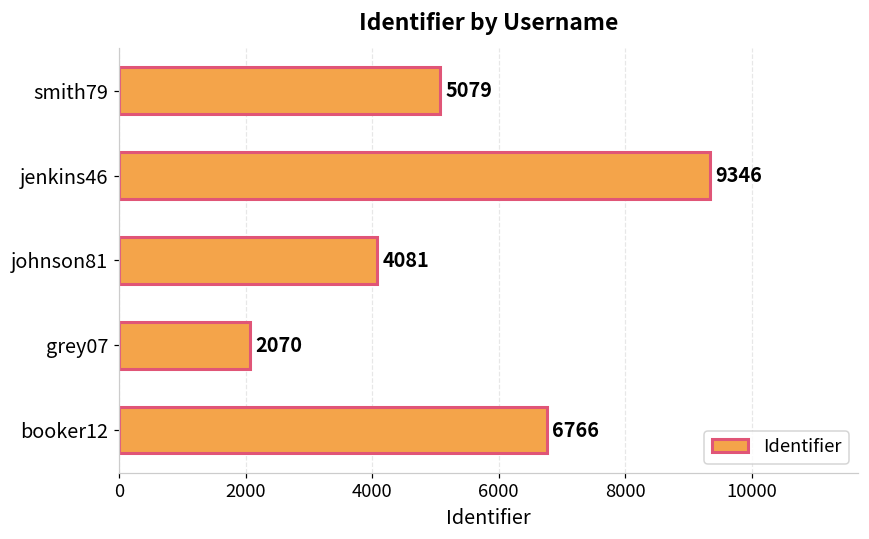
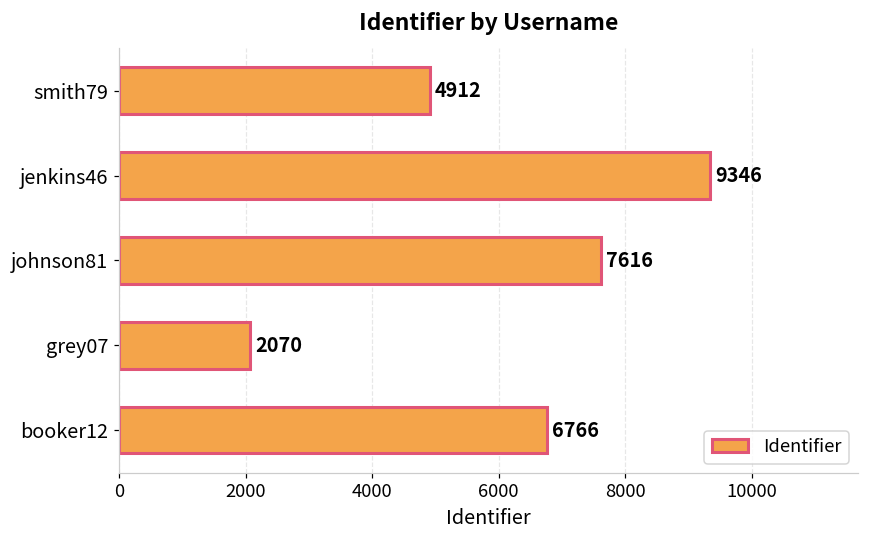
smith79: 5079 -> 4912
johnson81: 4081 -> 7616
